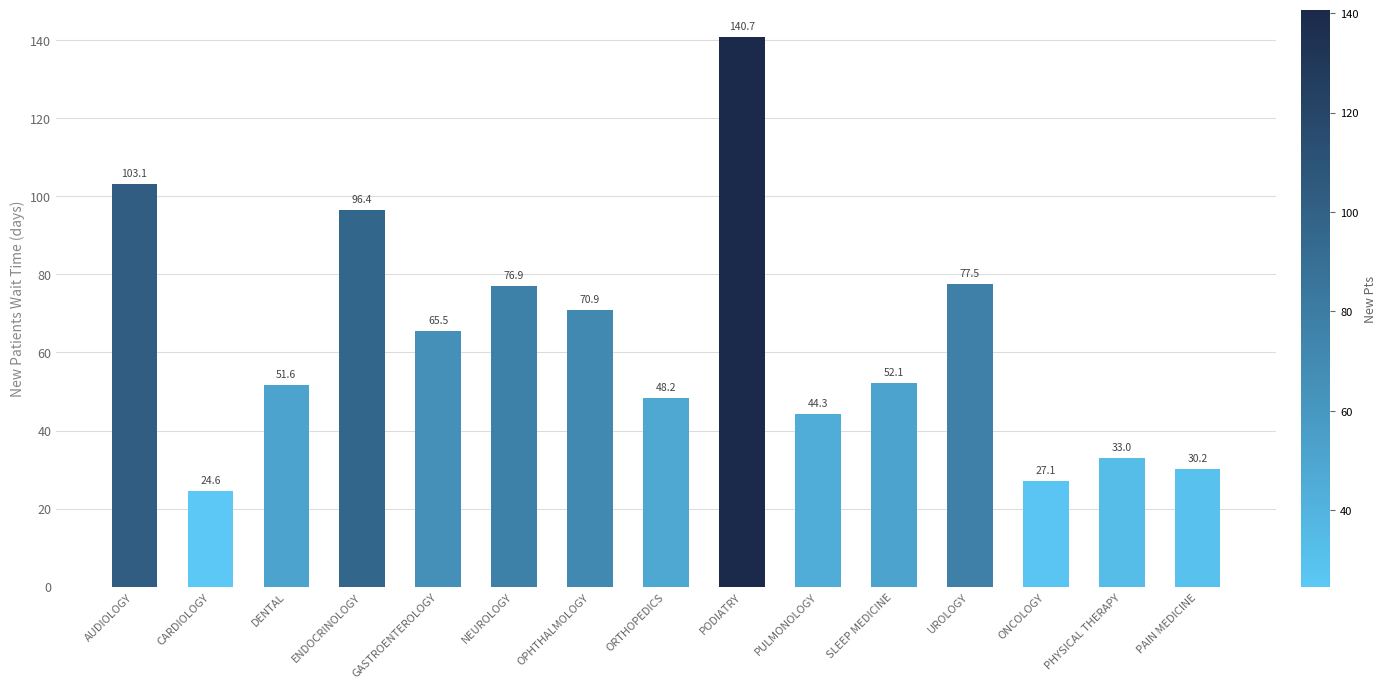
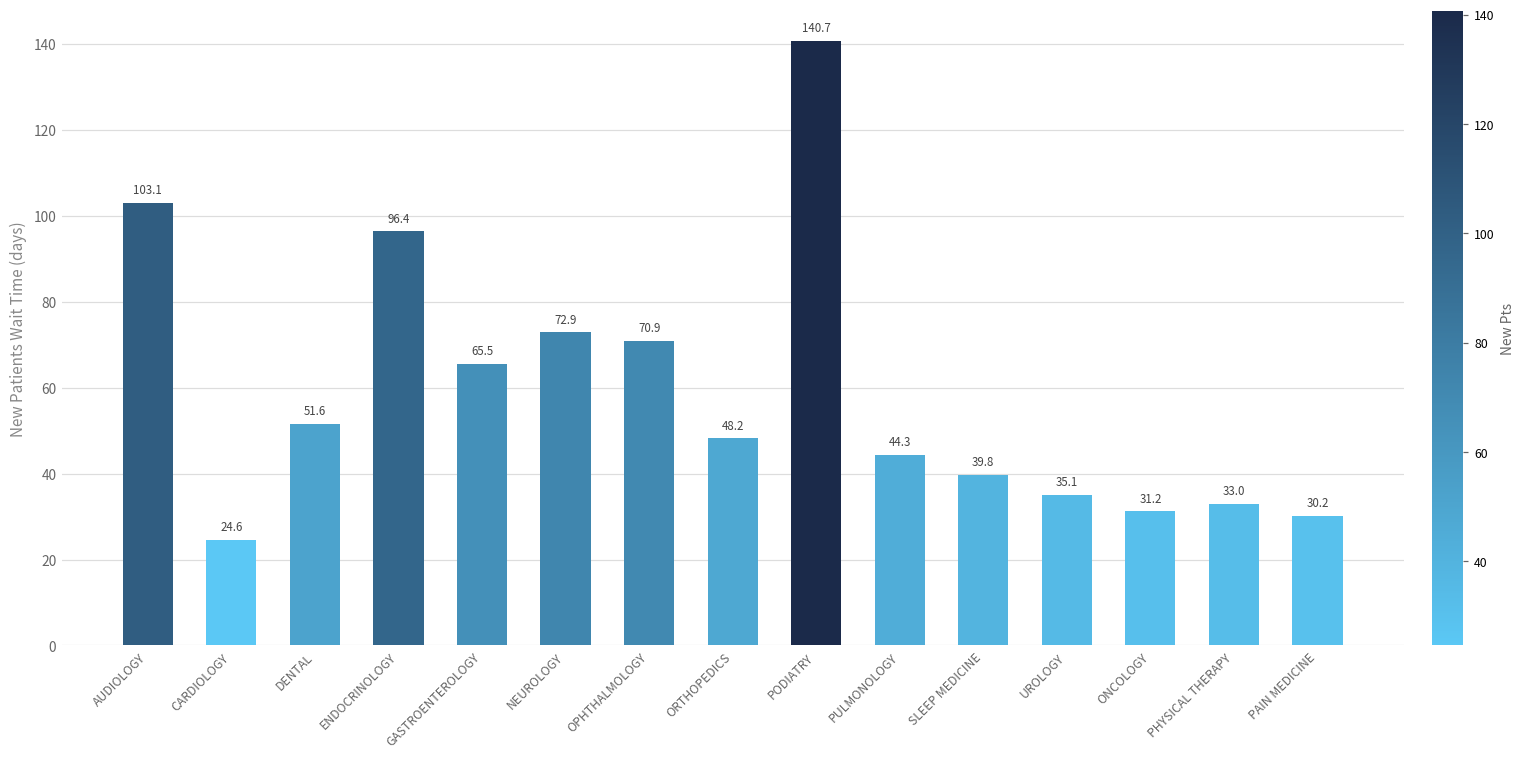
NEUROLOGY: 76.9 -> 72.9
SLEEP MEDICINE: 52.1 -> 39.8
UROLOGY: 77.5 -> 35.1
ONCOLOGY: 27.1 -> 31.2
